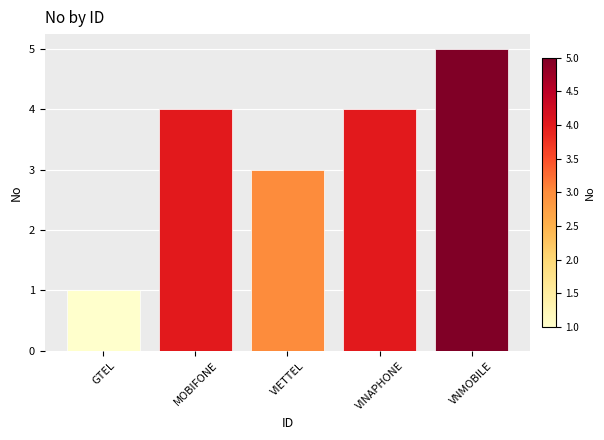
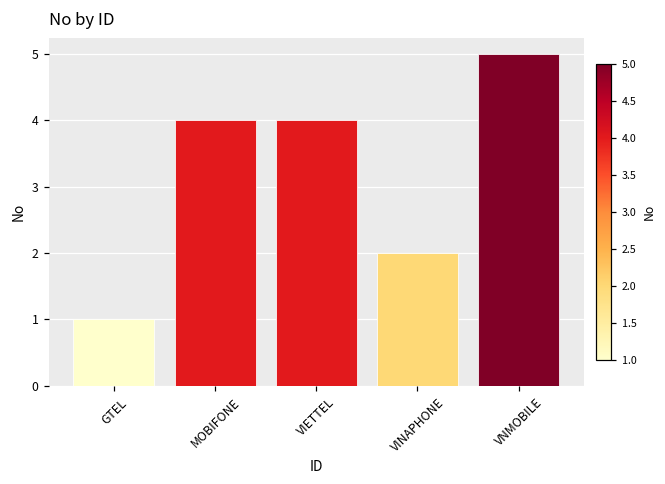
VIETTEL: 3 -> 4
VINAPHONE: 4 -> 2
